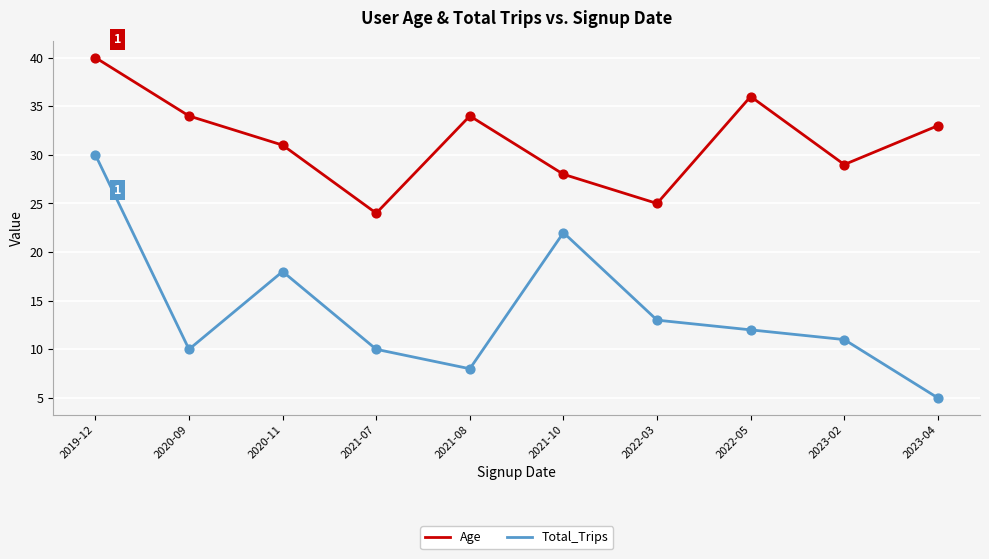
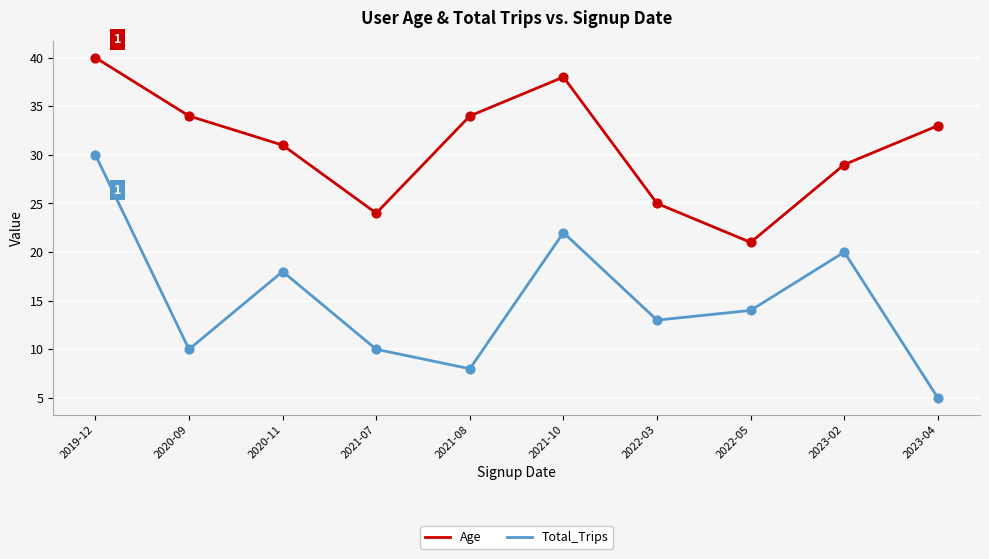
Age, 2021-10: 28 -> 38
Age, 2022-05: 36 -> 21
Total_Trips, 2022-05: 12 -> 14
Total_Trips, 2023-02: 11 -> 20
